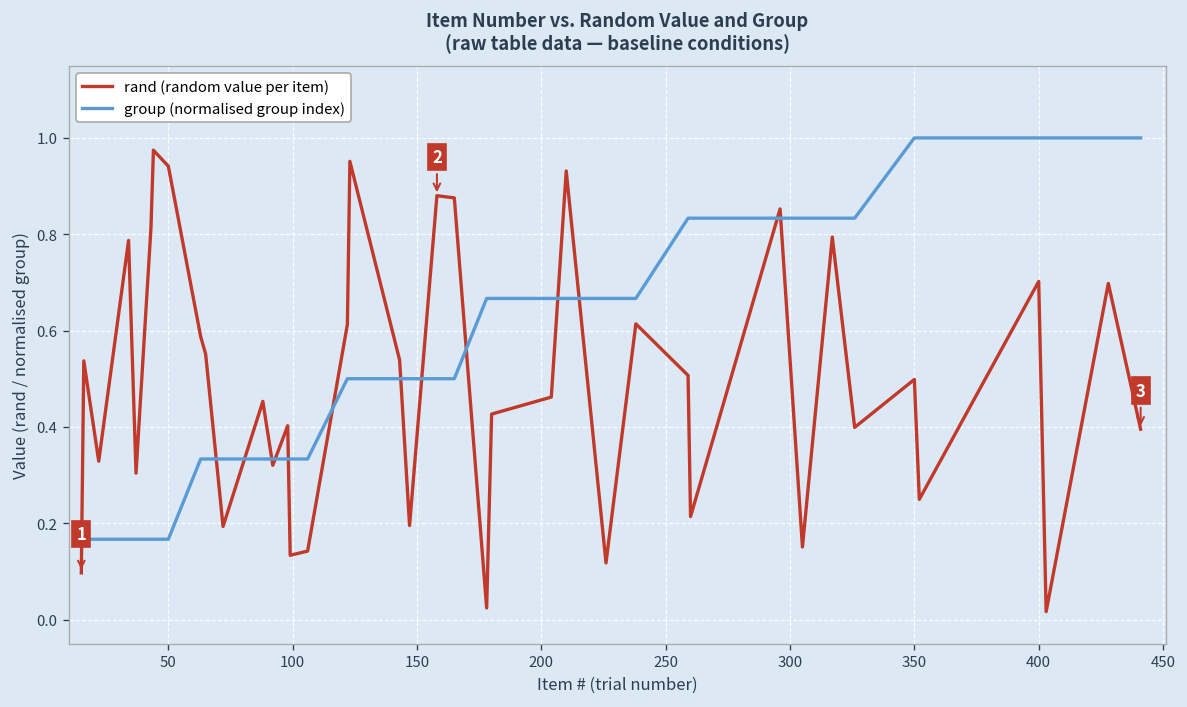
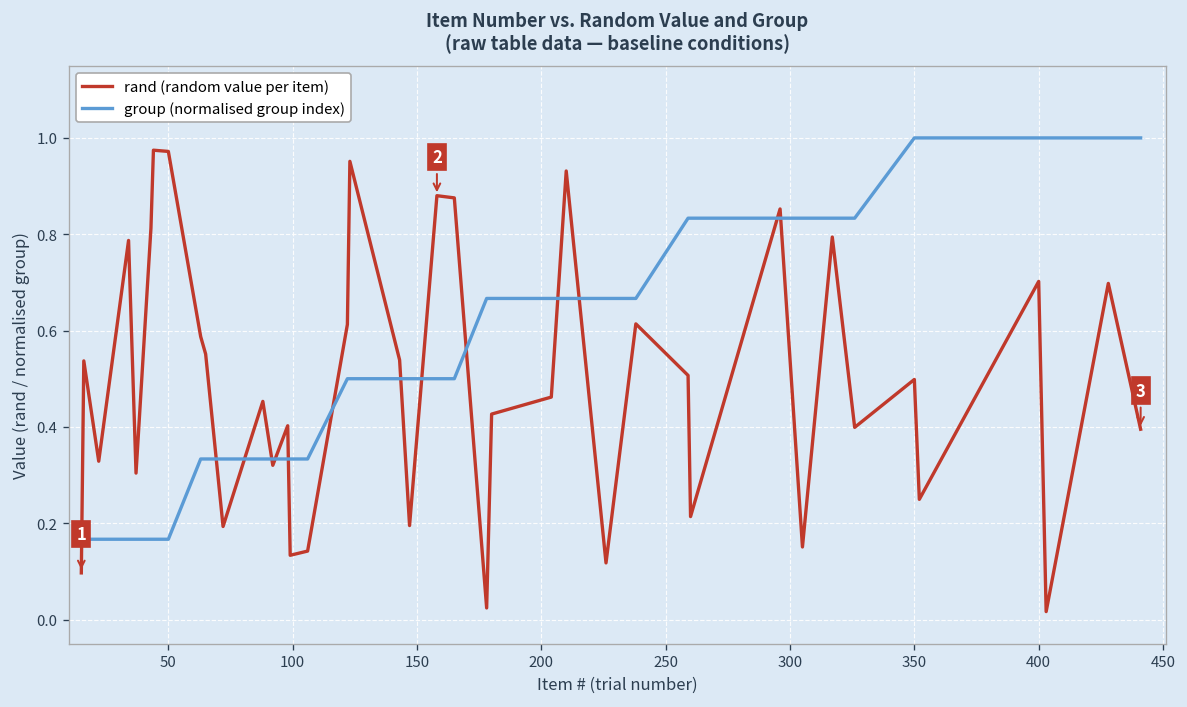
rand (random value per item), 50: 0.94 -> 0.97
